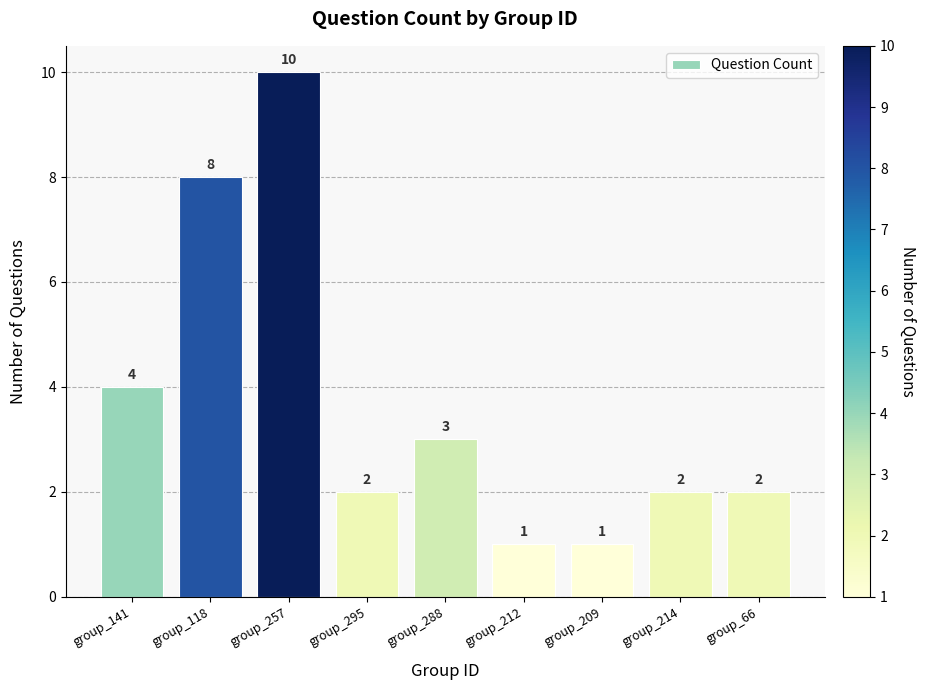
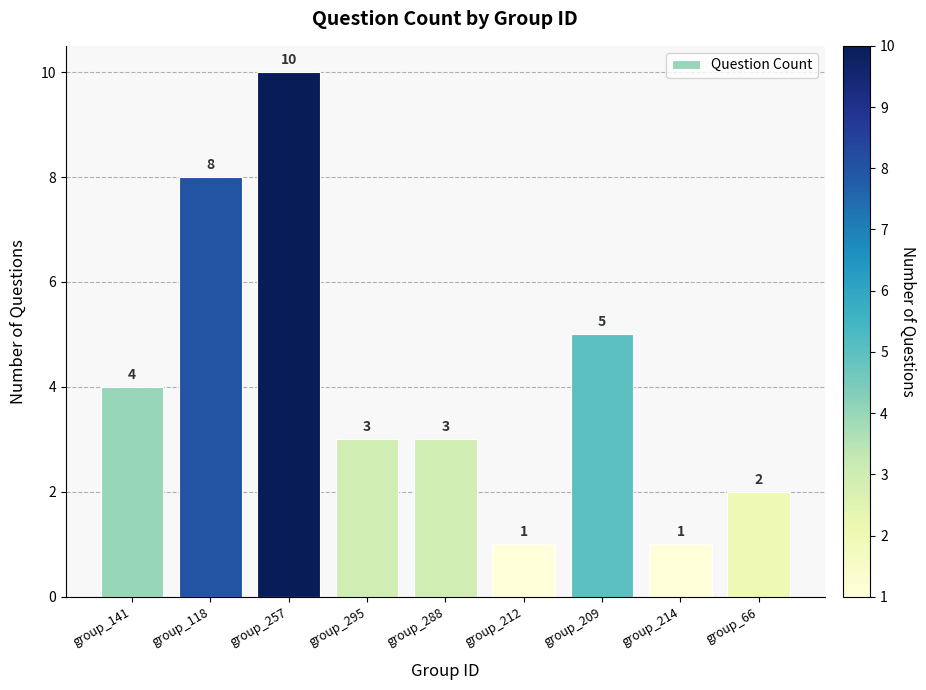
group_295: 2 -> 3
group_209: 1 -> 5
group_214: 2 -> 1
